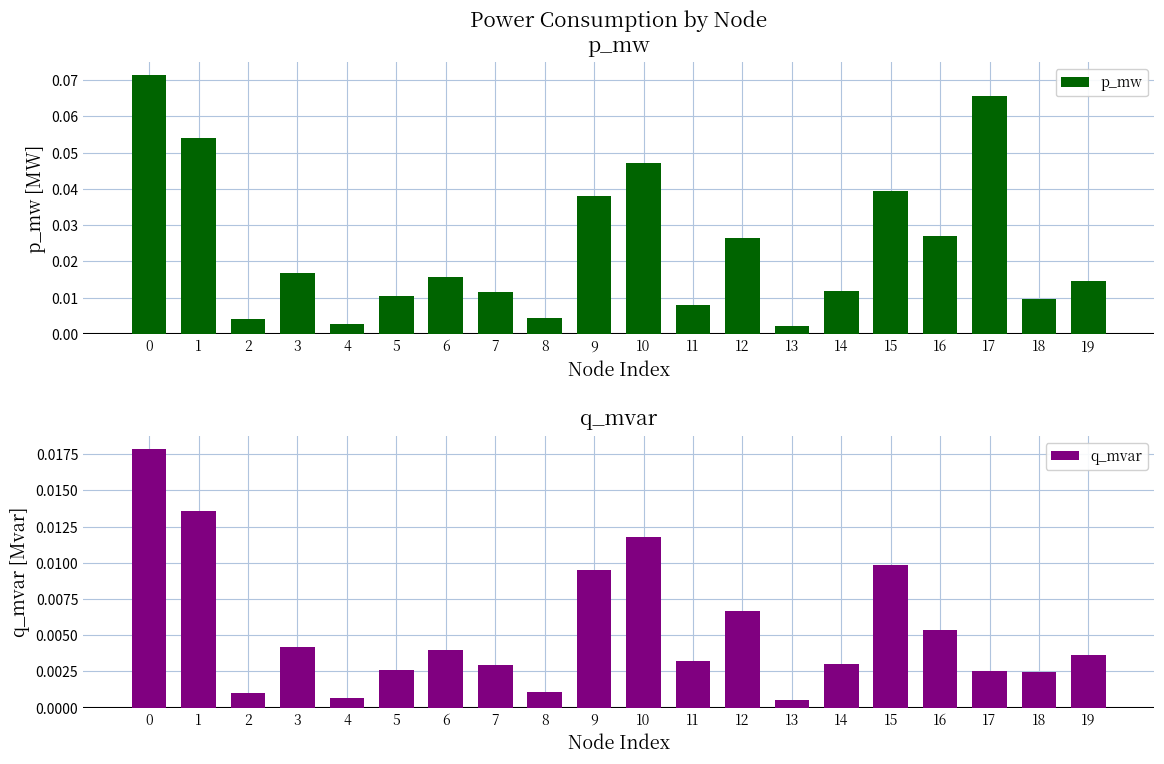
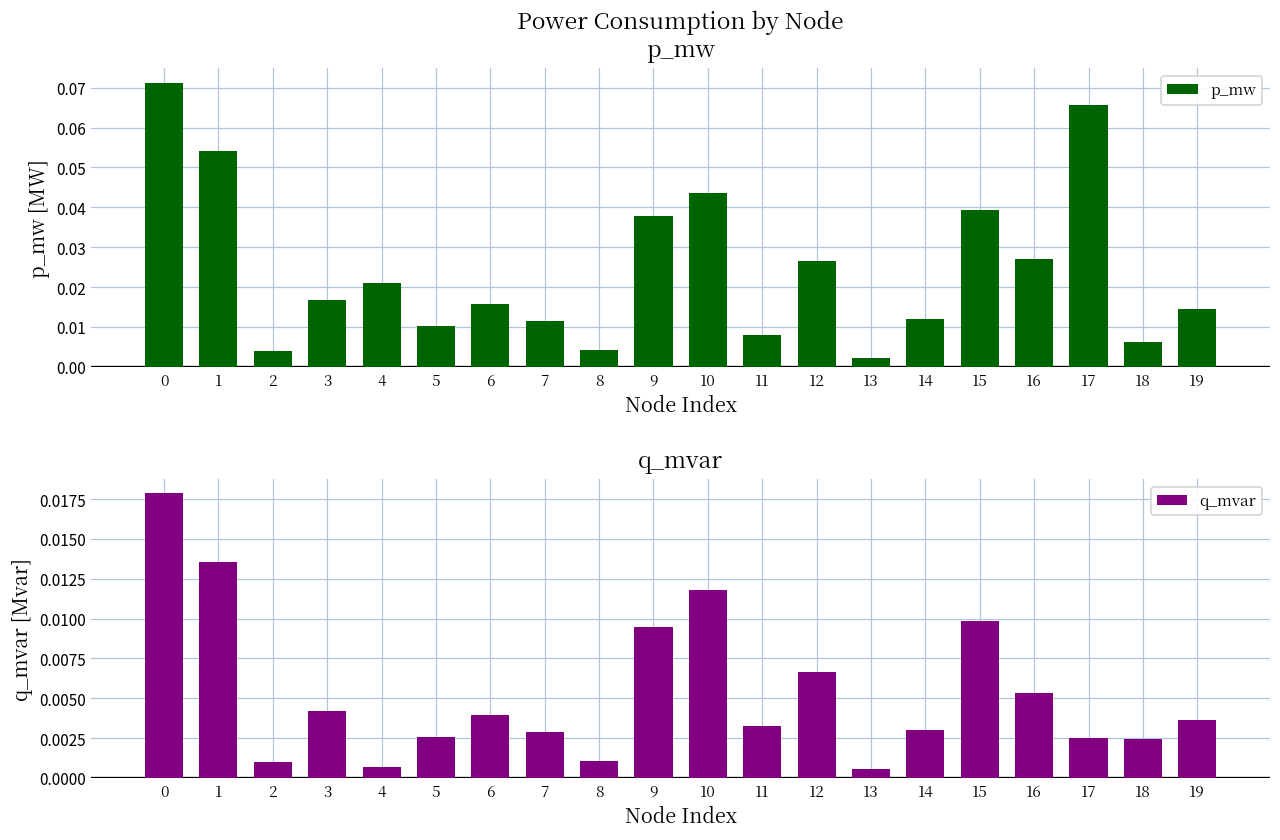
Power Consumption by Node p_mw, 4: 0.003 -> 0.021
Power Consumption by Node p_mw, 10: 0.047 -> 0.044
Power Consumption by Node p_mw, 18: 0.010 -> 0.006
